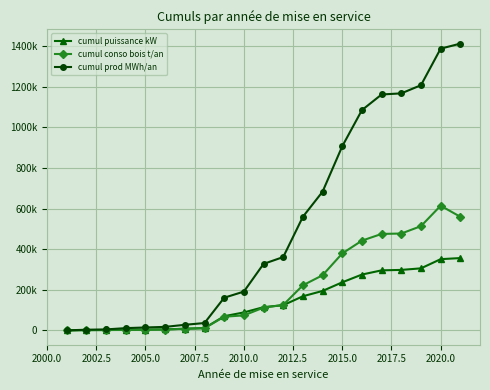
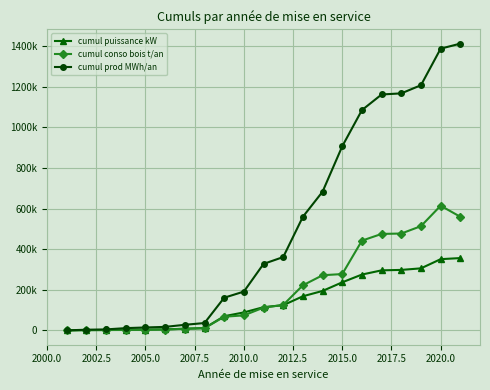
cumul conso bois t/an, 2015.0: 380000 -> 280000
